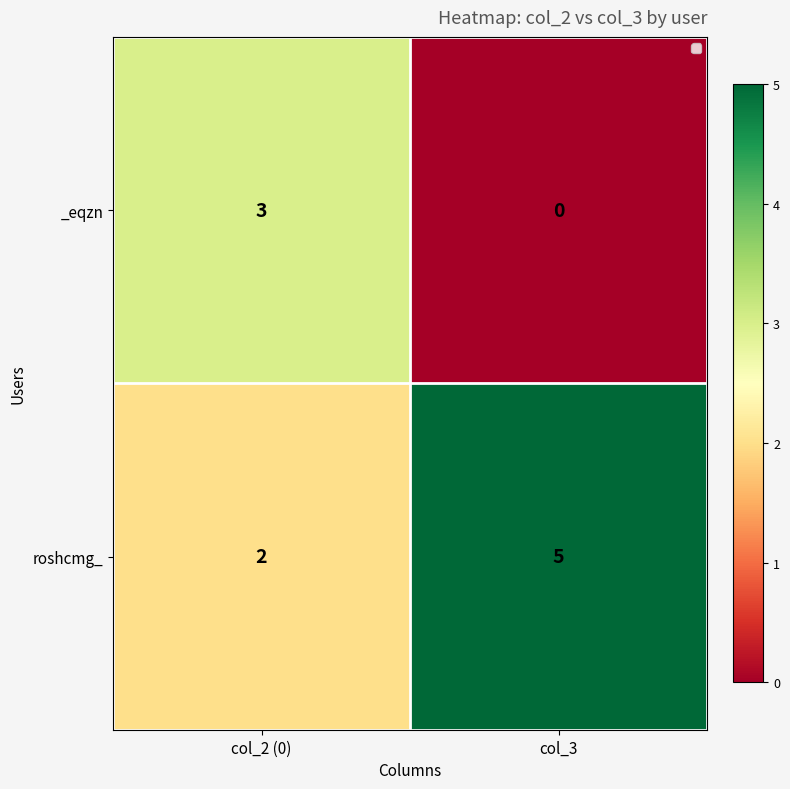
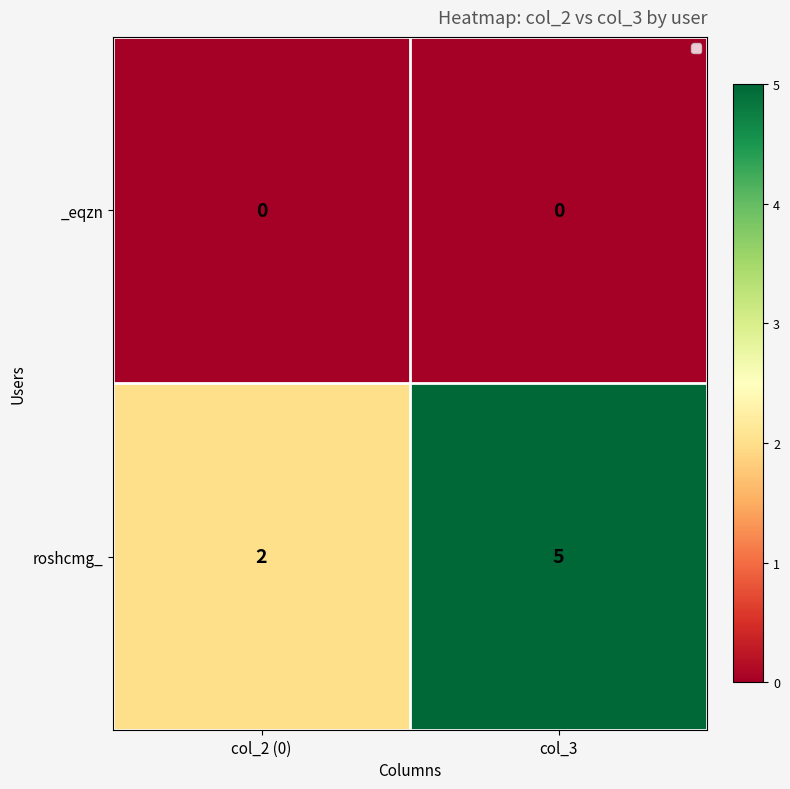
_eqzn, col_2 (0): 3 -> 0
